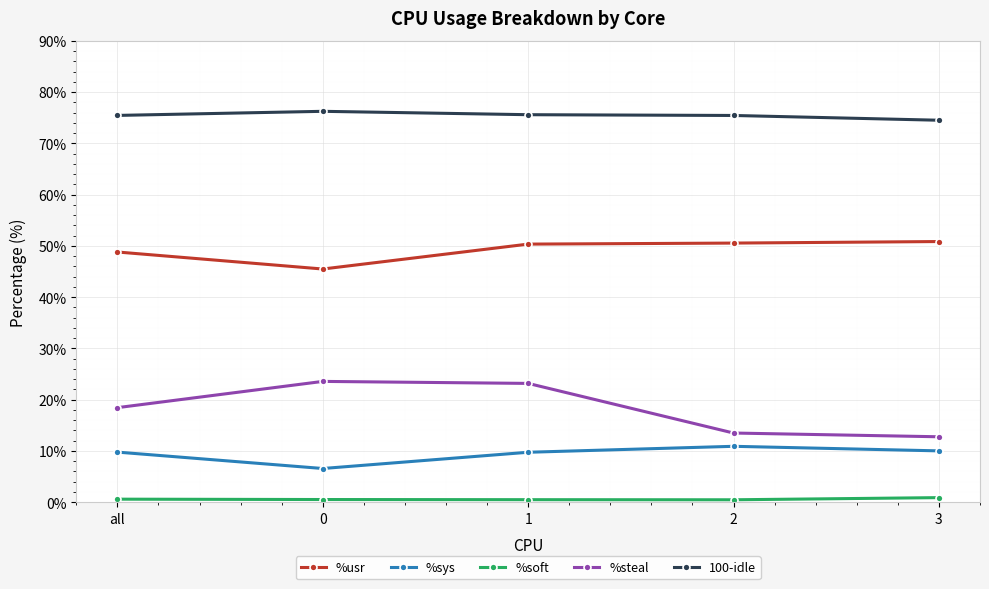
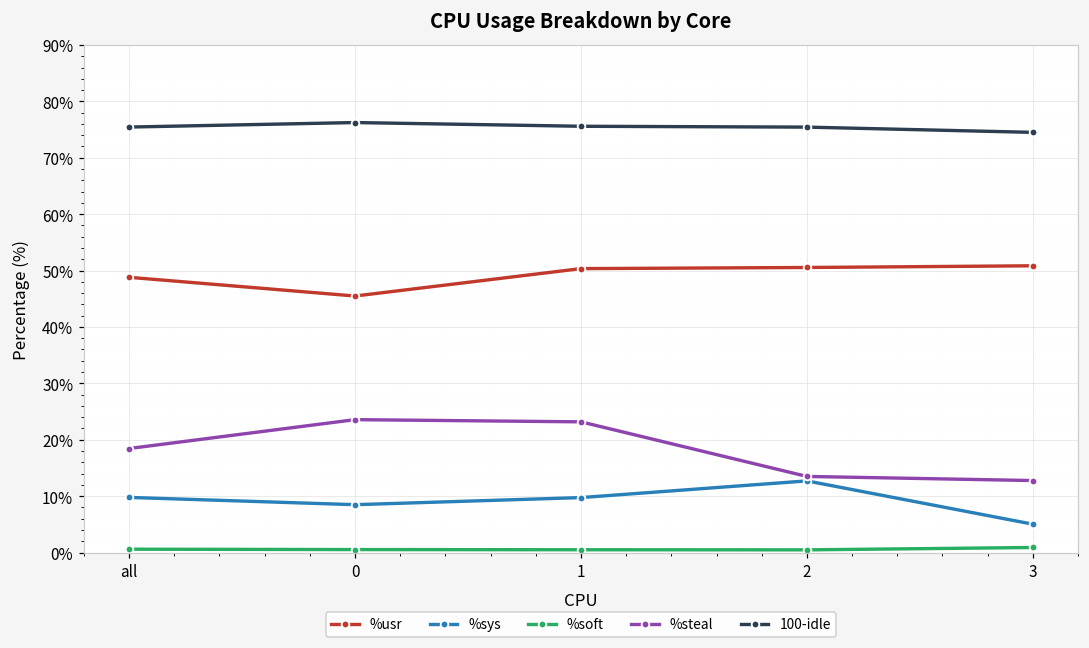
%sys, 0: 7% -> 8%
%sys, 2: 11% -> 13%
%sys, 3: 10% -> 5%
